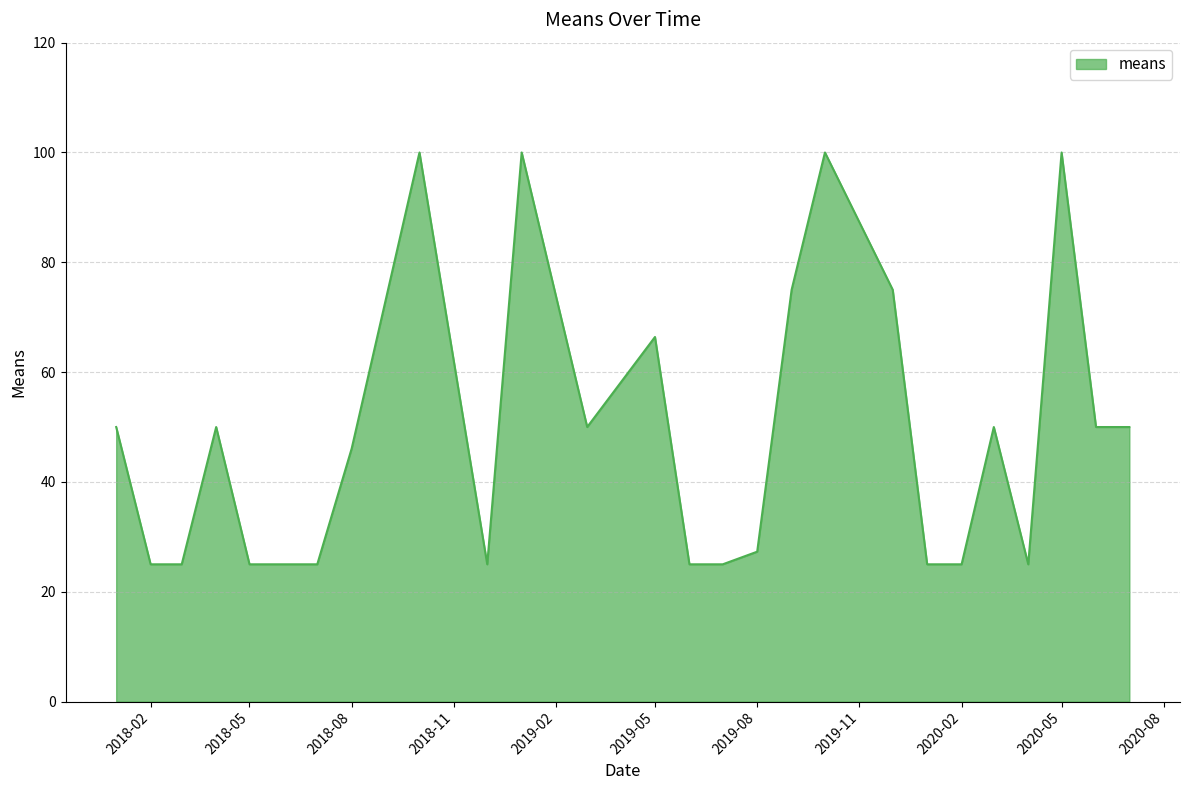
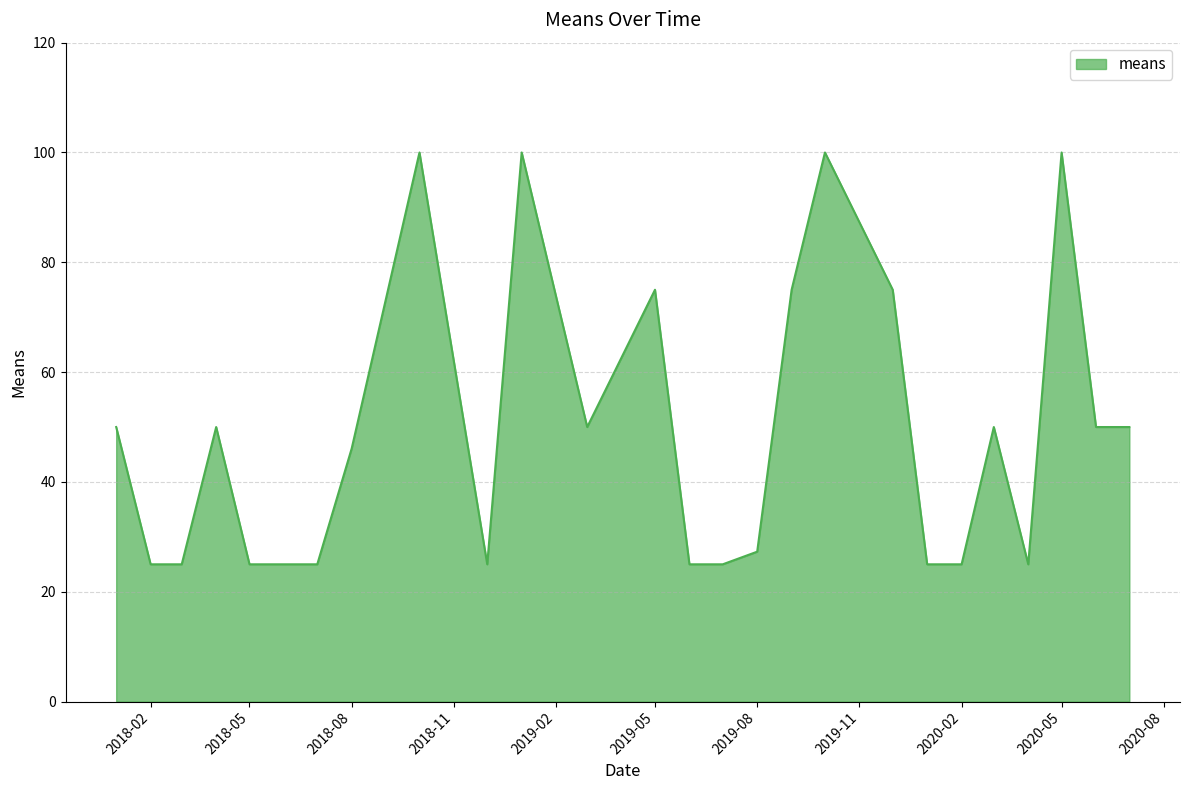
2019-05: 66 -> 75
